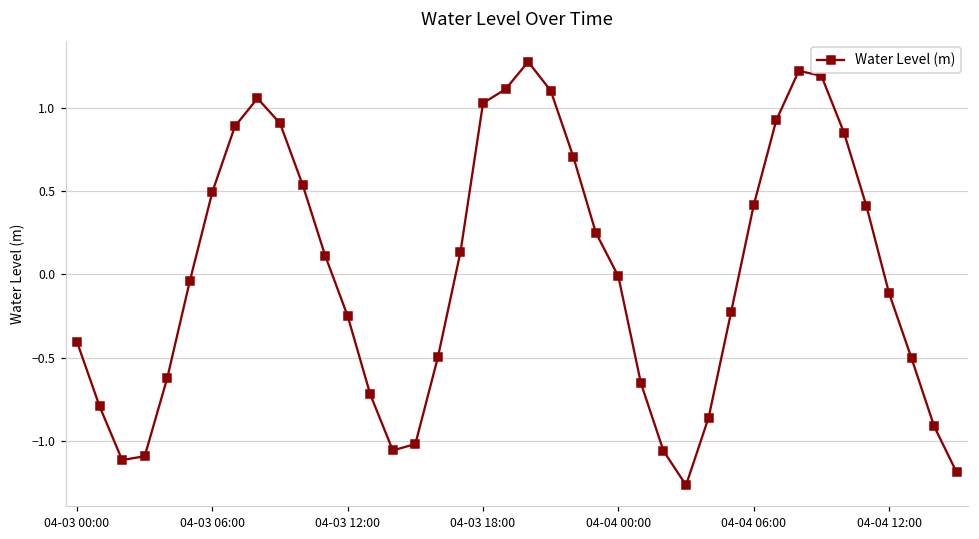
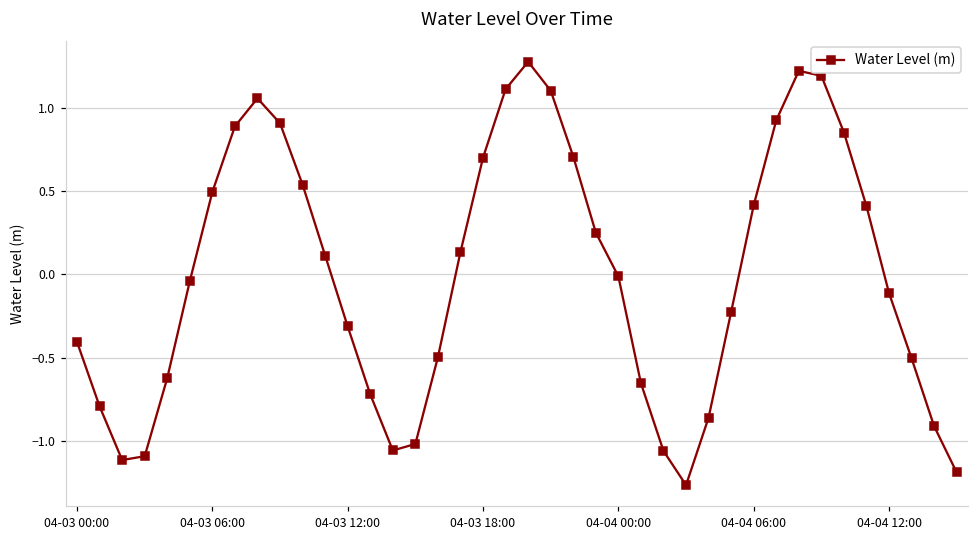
04-03 12:00: -0.25 -> -0.31
04-03 18:00: 1.03 -> 0.70
